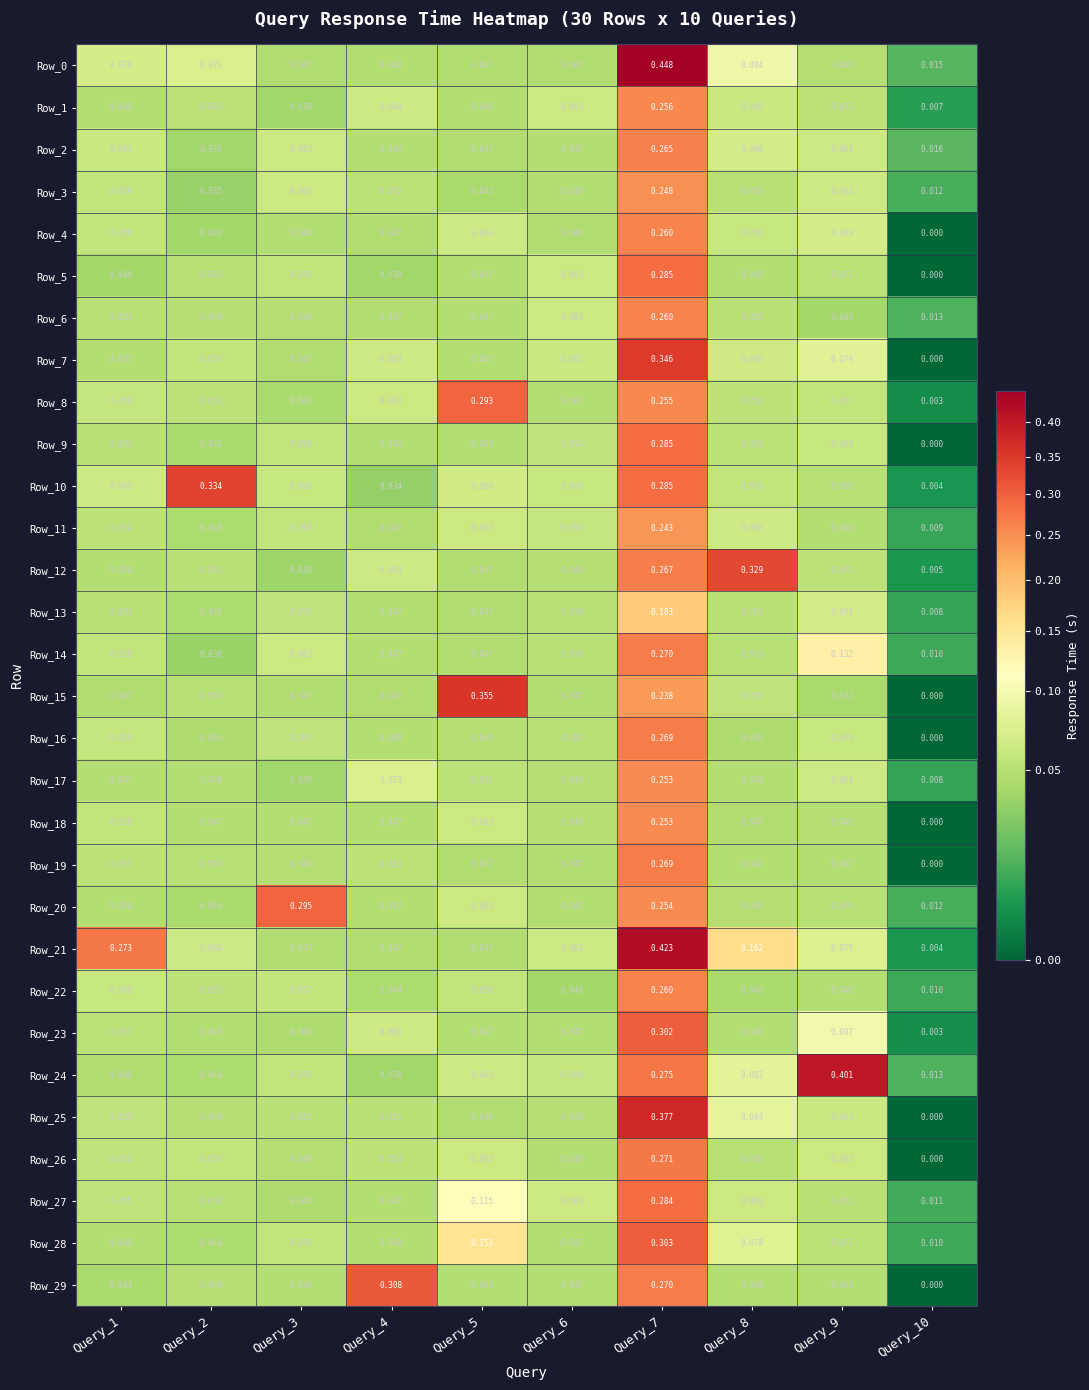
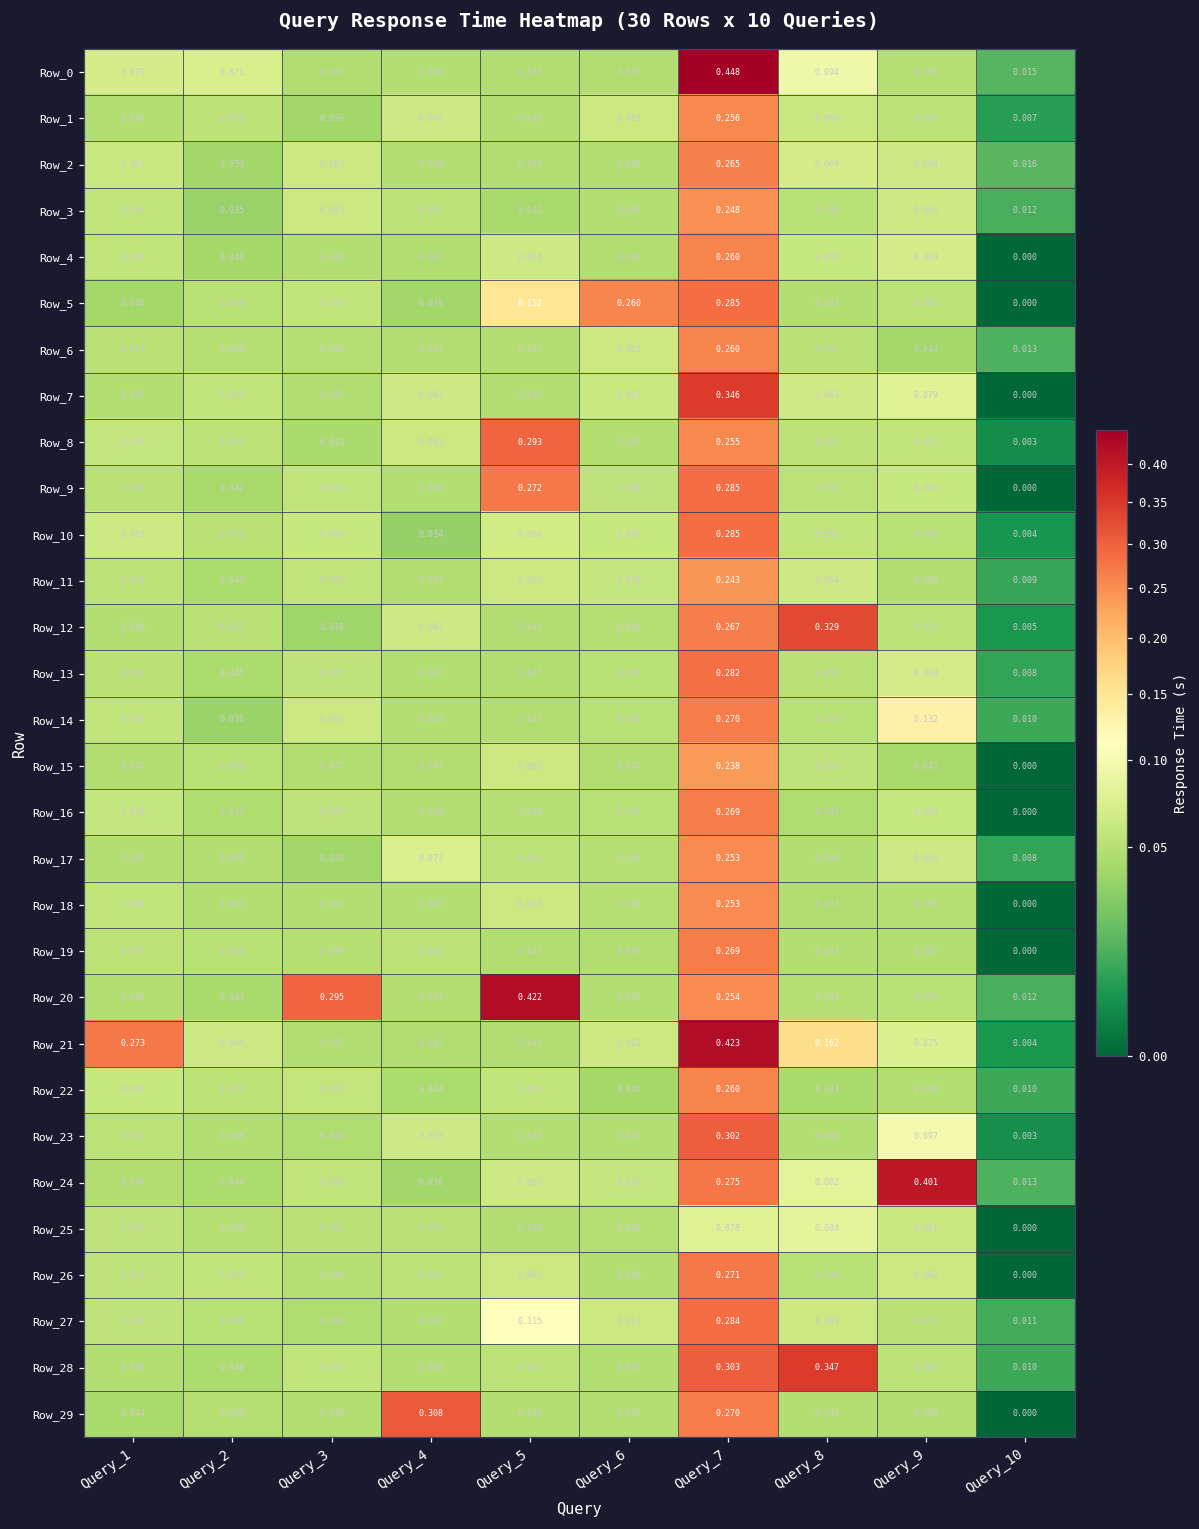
Row_5, Query_5: 0.047 -> 0.152
Row_5, Query_6: 0.063 -> 0.260
Row_9, Query_5: 0.048 -> 0.272
Row_10, Query_2: 0.334 -> 0.051
Row_13, Query_7: 0.183 -> 0.282
Row_15, Query_5: 0.355 -> 0.063
Row_20, Query_5: 0.063 -> 0.422
Row_25, Query_7: 0.377 -> 0.078
Row_28, Query_5: 0.153 -> 0.052
Row_28, Query_8: 0.078 -> 0.347
